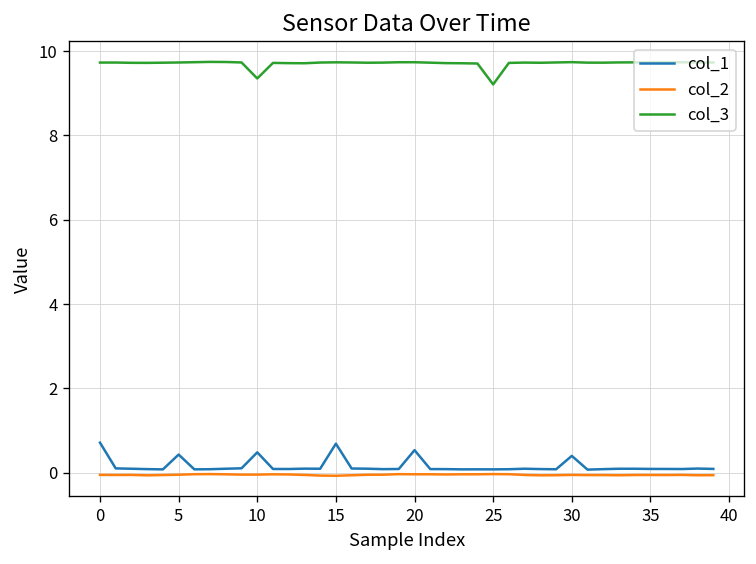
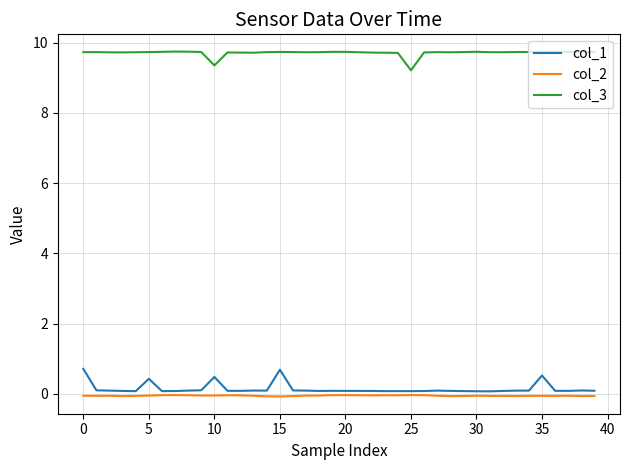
col_1, 20: 0.5 -> 0.1
col_1, 30: 0.4 -> 0.1
col_1, 35: 0.1 -> 0.5
